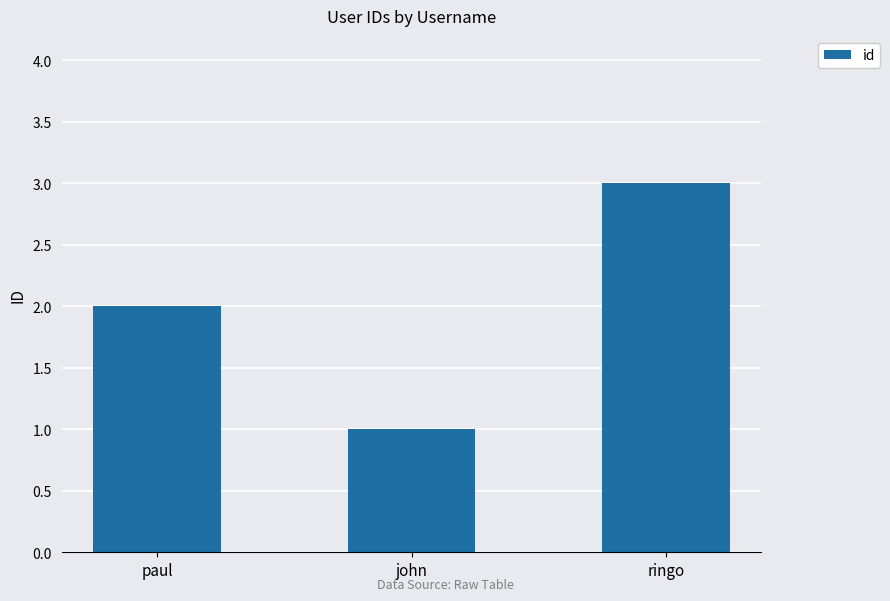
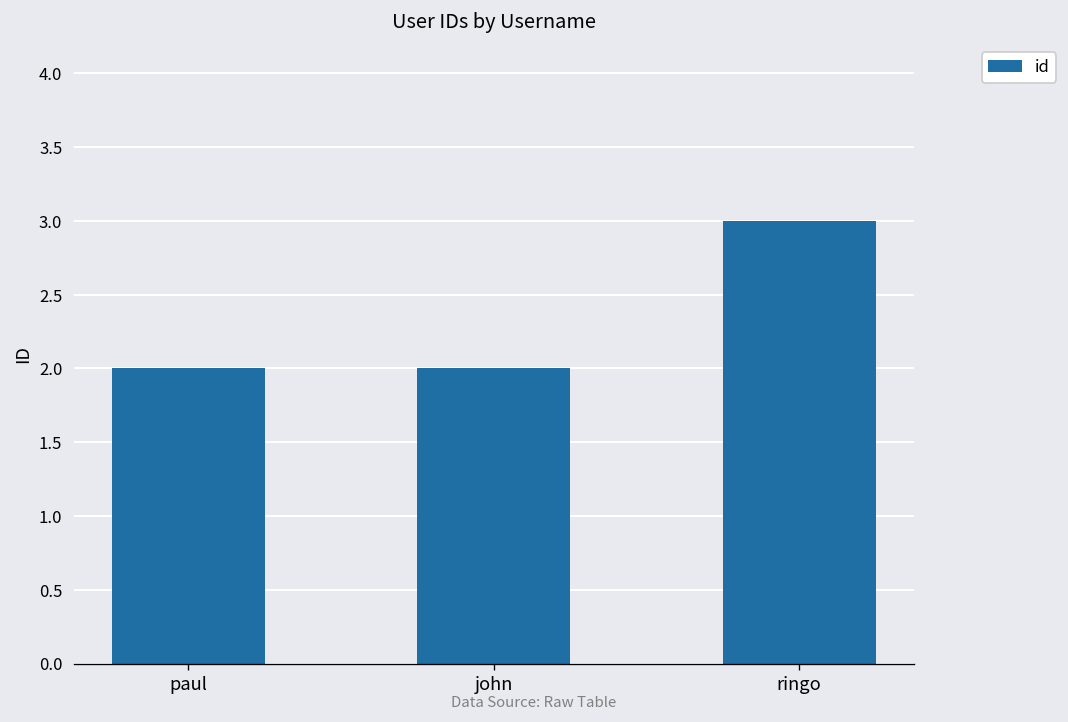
john: 1 -> 2
